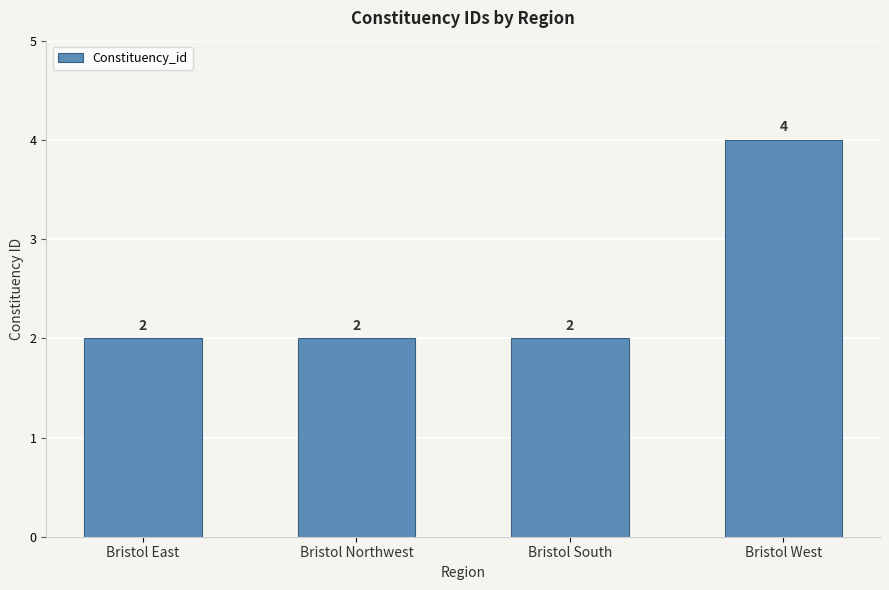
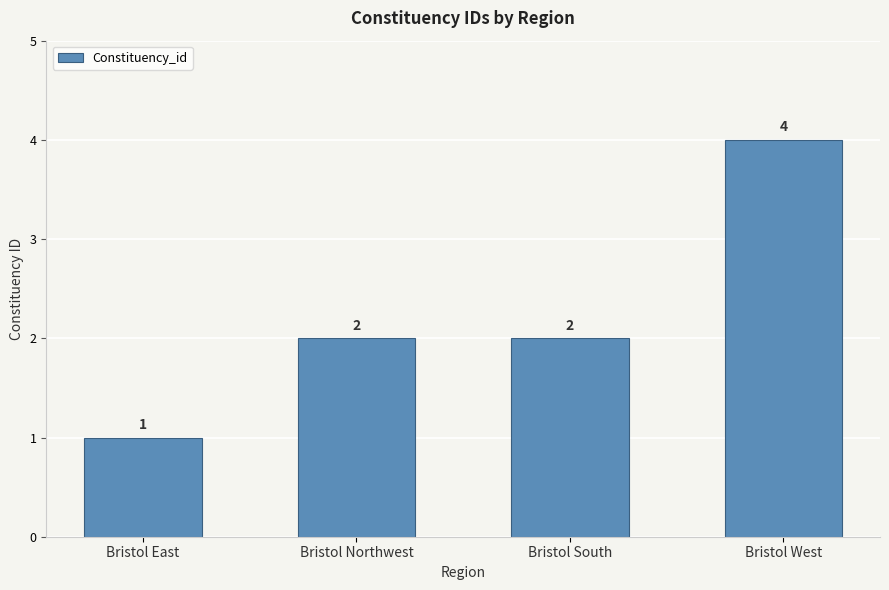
Bristol East: 2 -> 1
